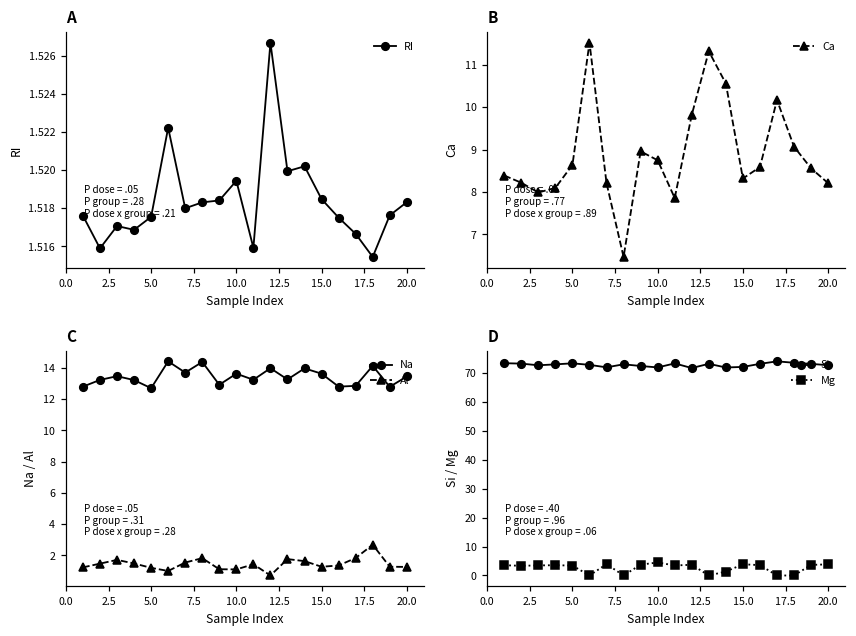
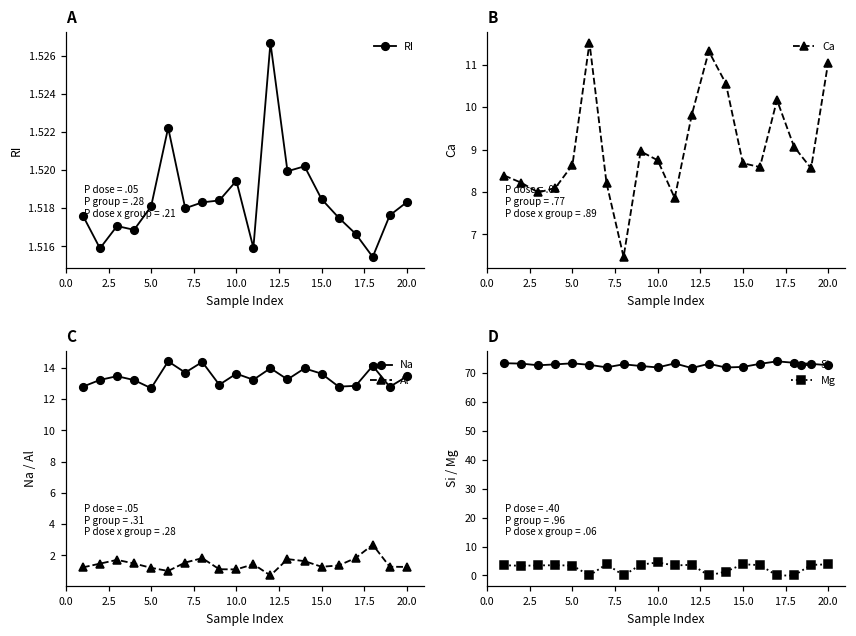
A, 5.0: 1.5176 -> 1.5181
B, 15.0: 8.3 -> 8.7
B, 20.0: 8.2 -> 11.1
